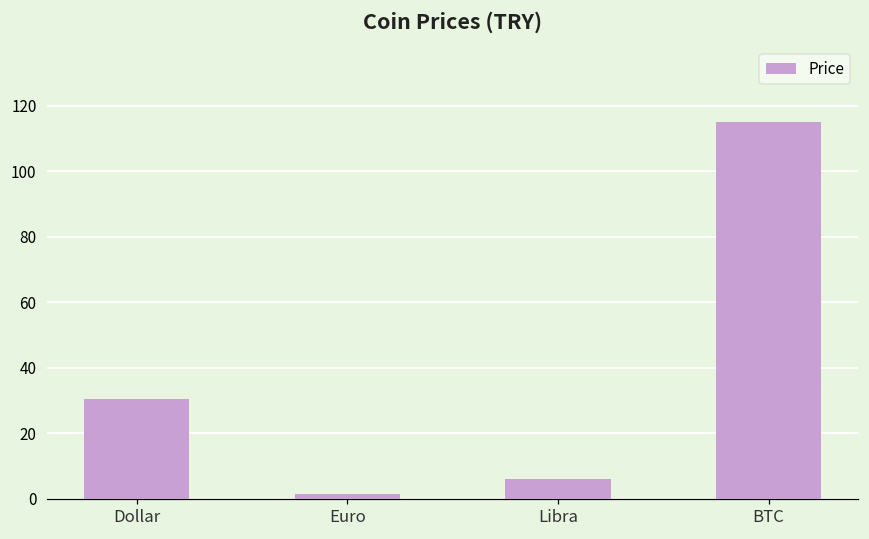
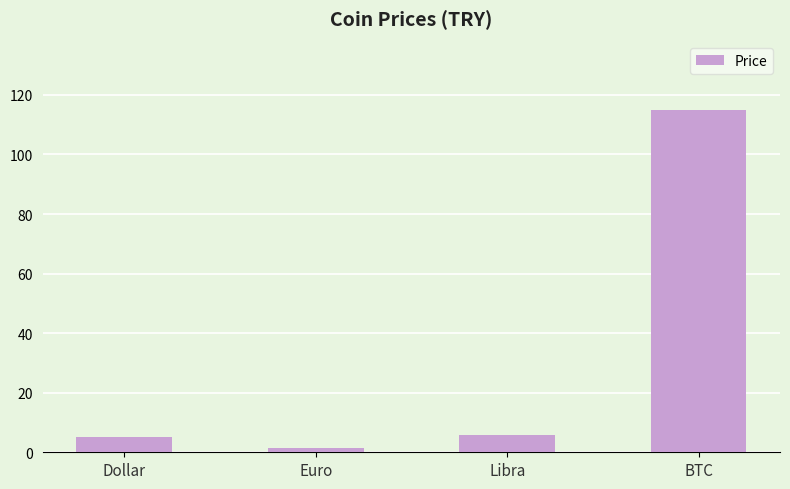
Dollar: 30 -> 5
